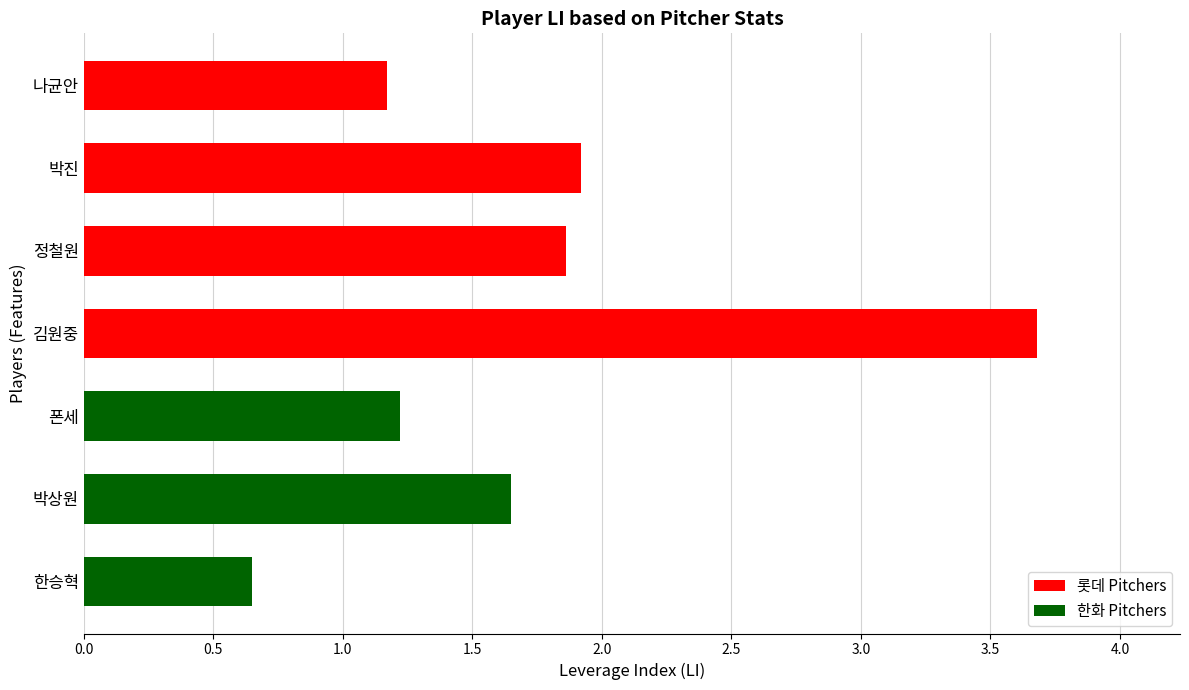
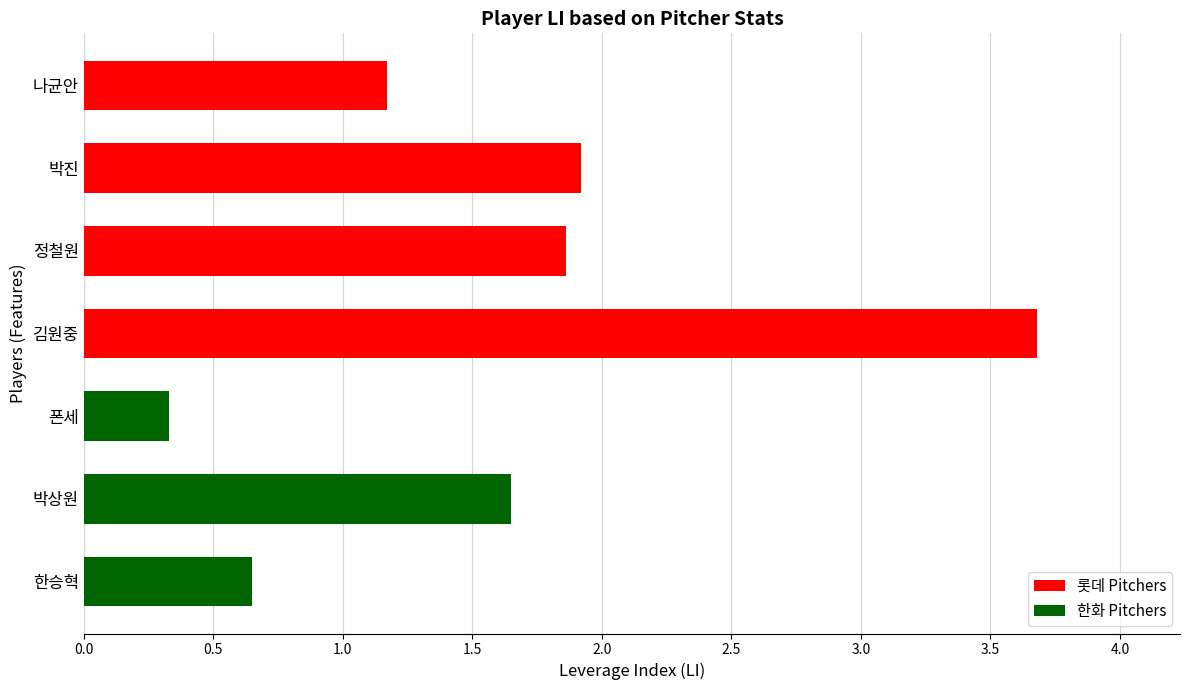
폰세: 1.22 -> 0.33
